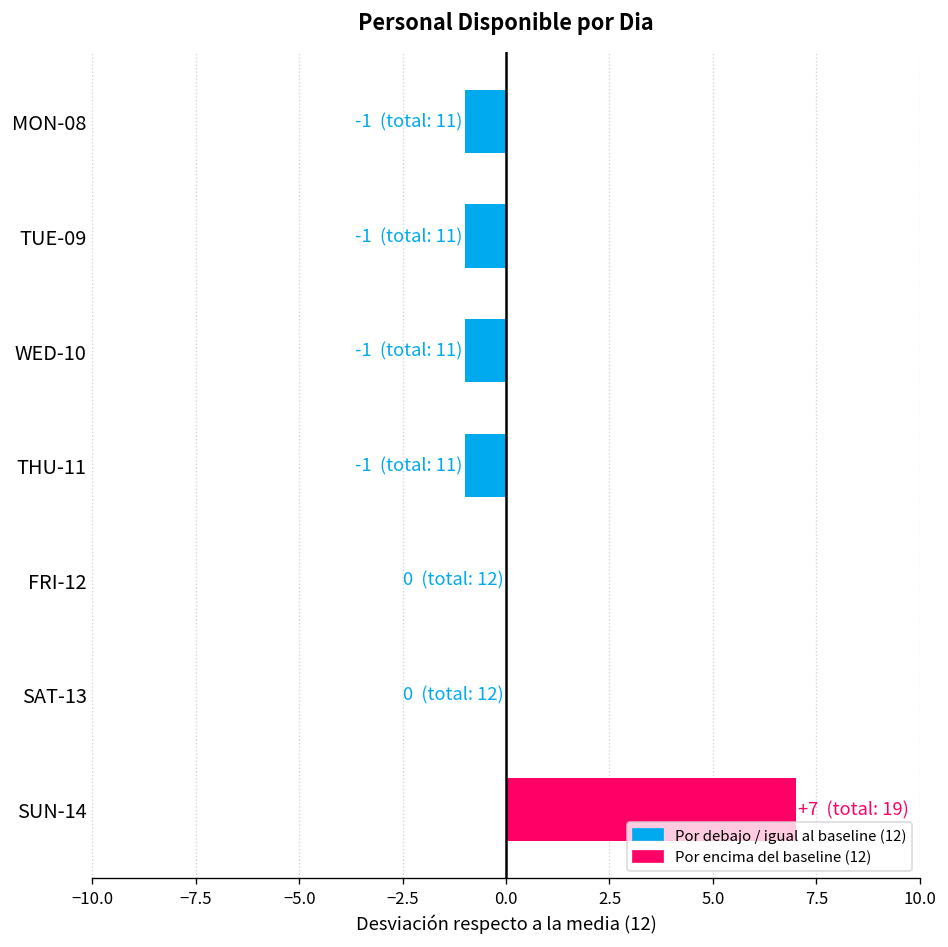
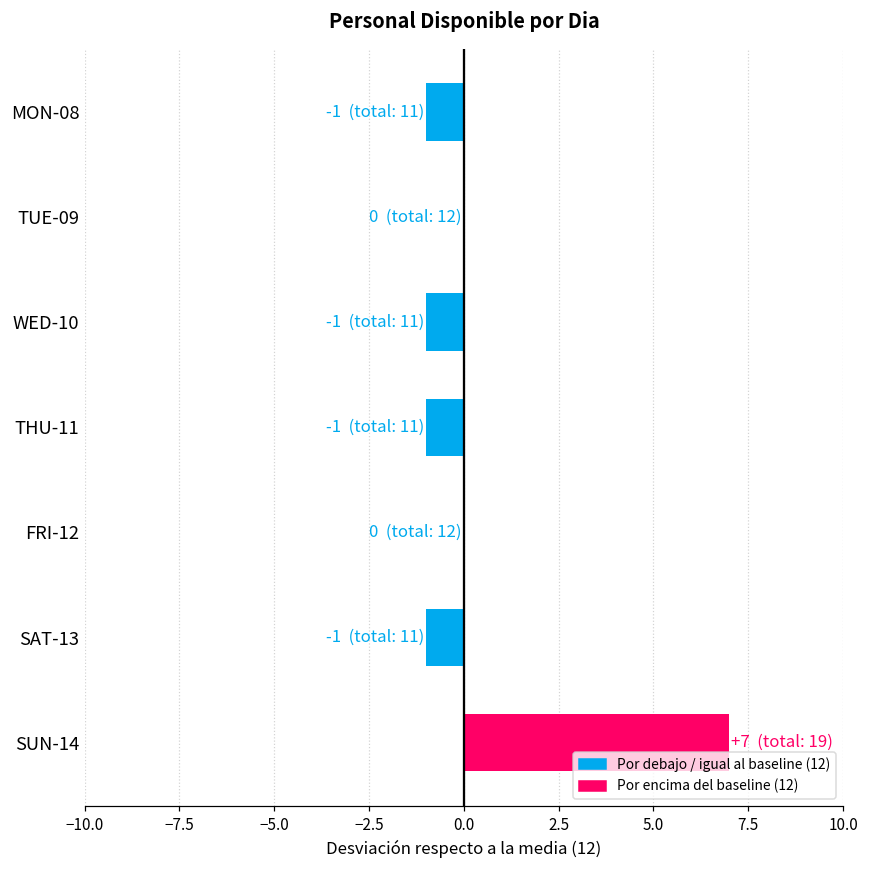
TUE-09: -1 (total: 11) -> 0 (total: 12)
SAT-13: 0 (total: 12) -> -1 (total: 11)
